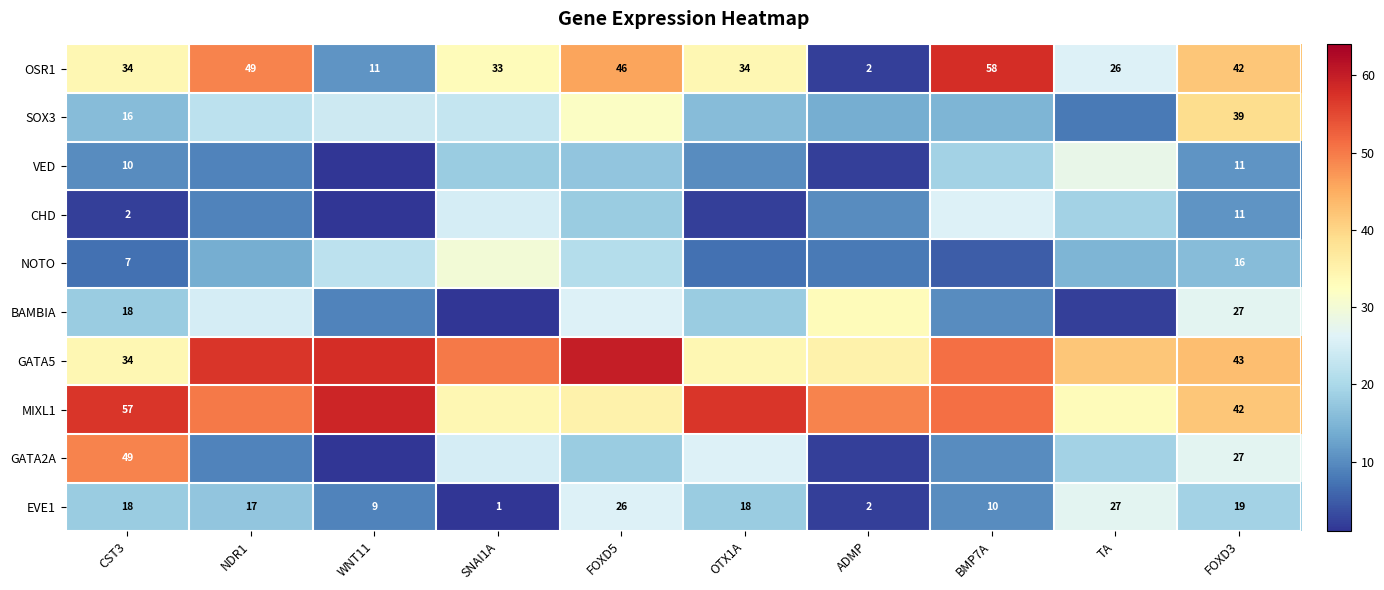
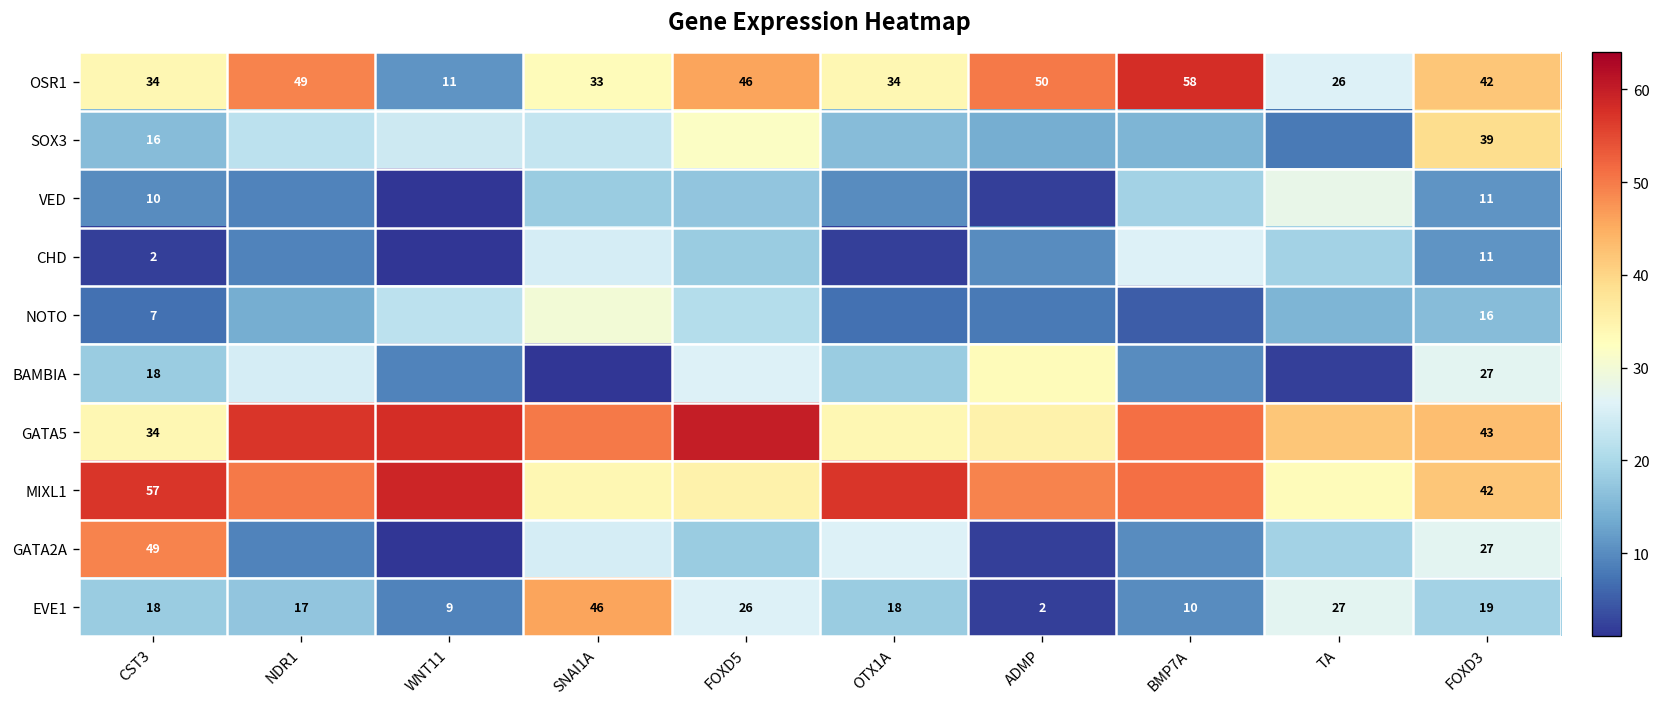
OSR1, ADMP: 2 -> 50
EVE1, SNAI1A: 1 -> 46
